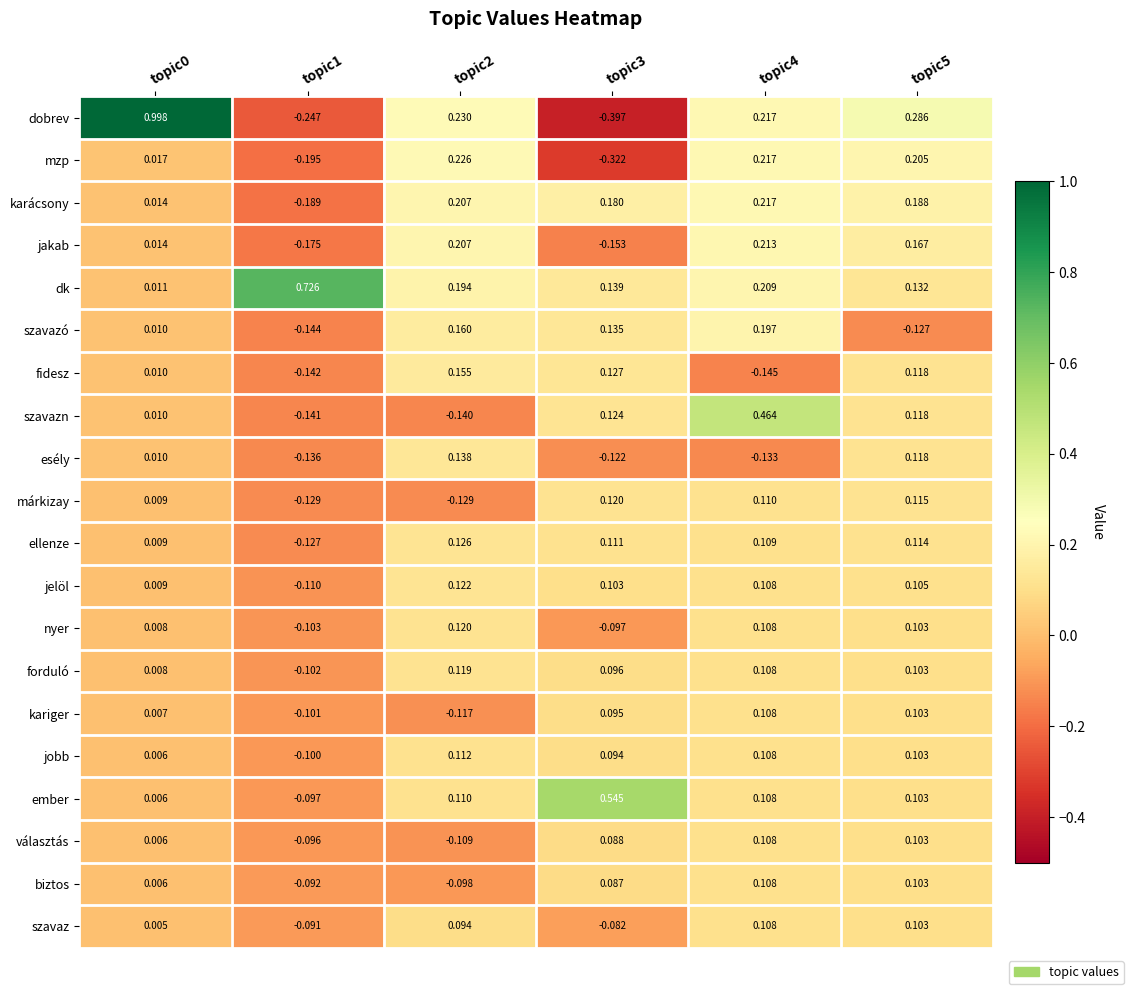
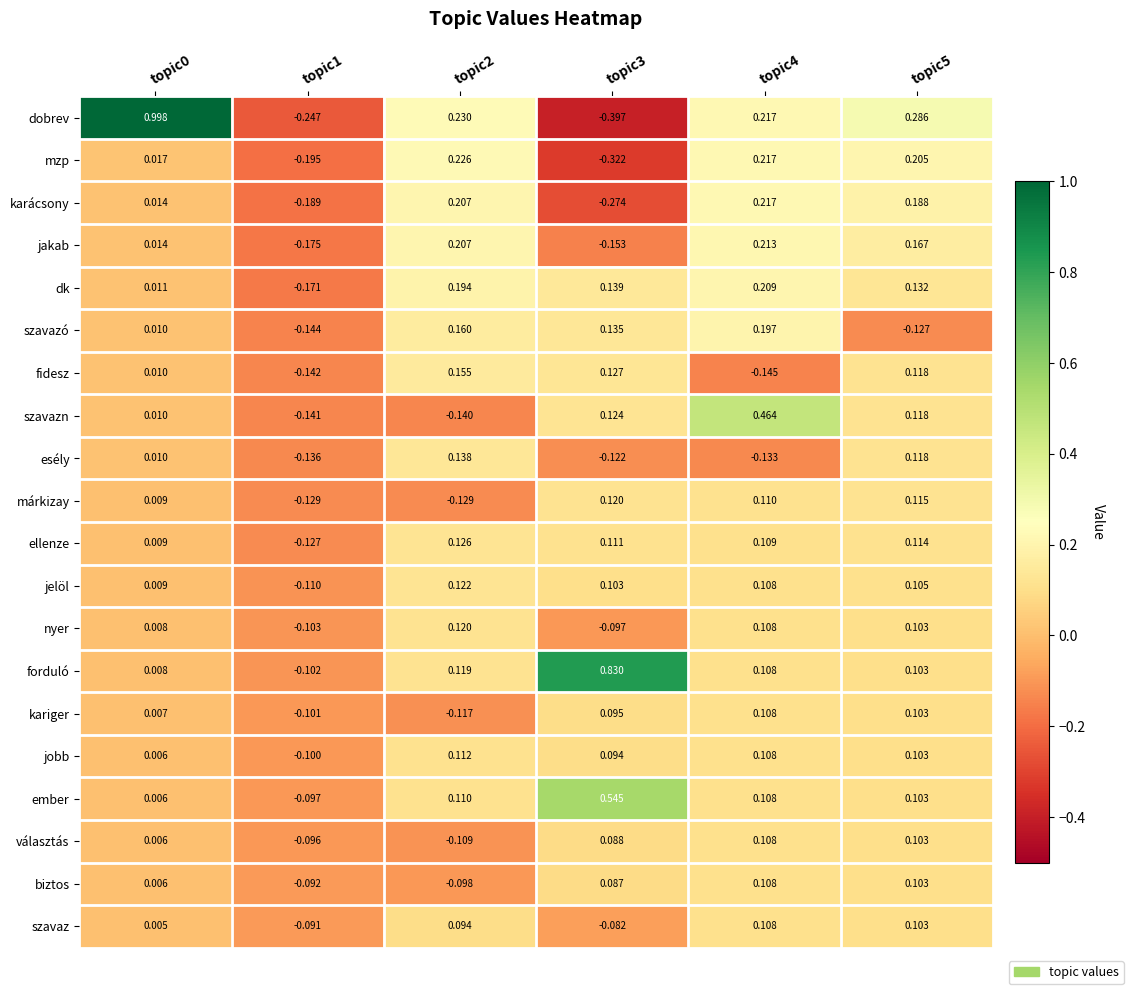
karácsony, topic3: 0.180 -> -0.274
dk, topic1: 0.726 -> -0.171
forduló, topic3: 0.096 -> 0.830
